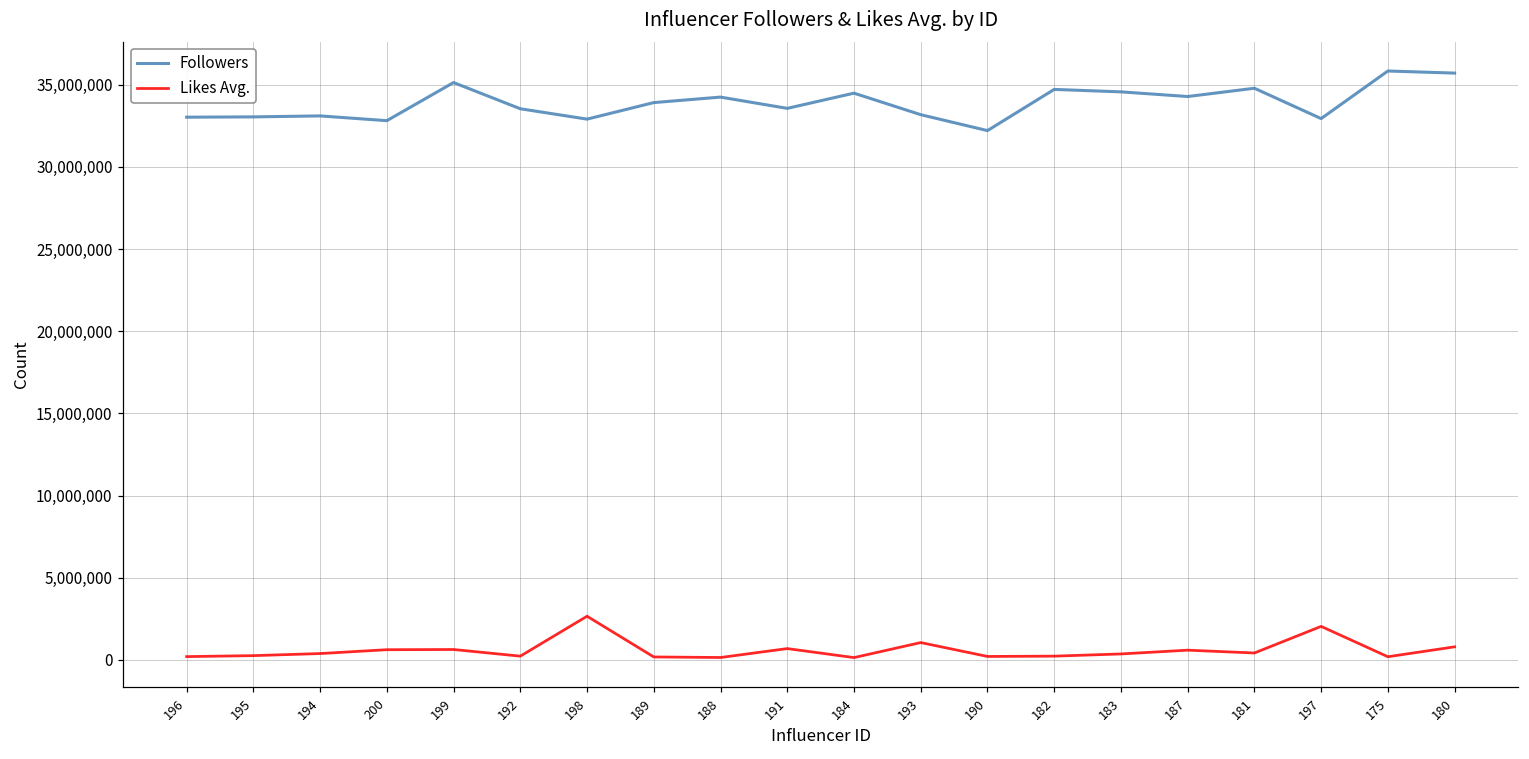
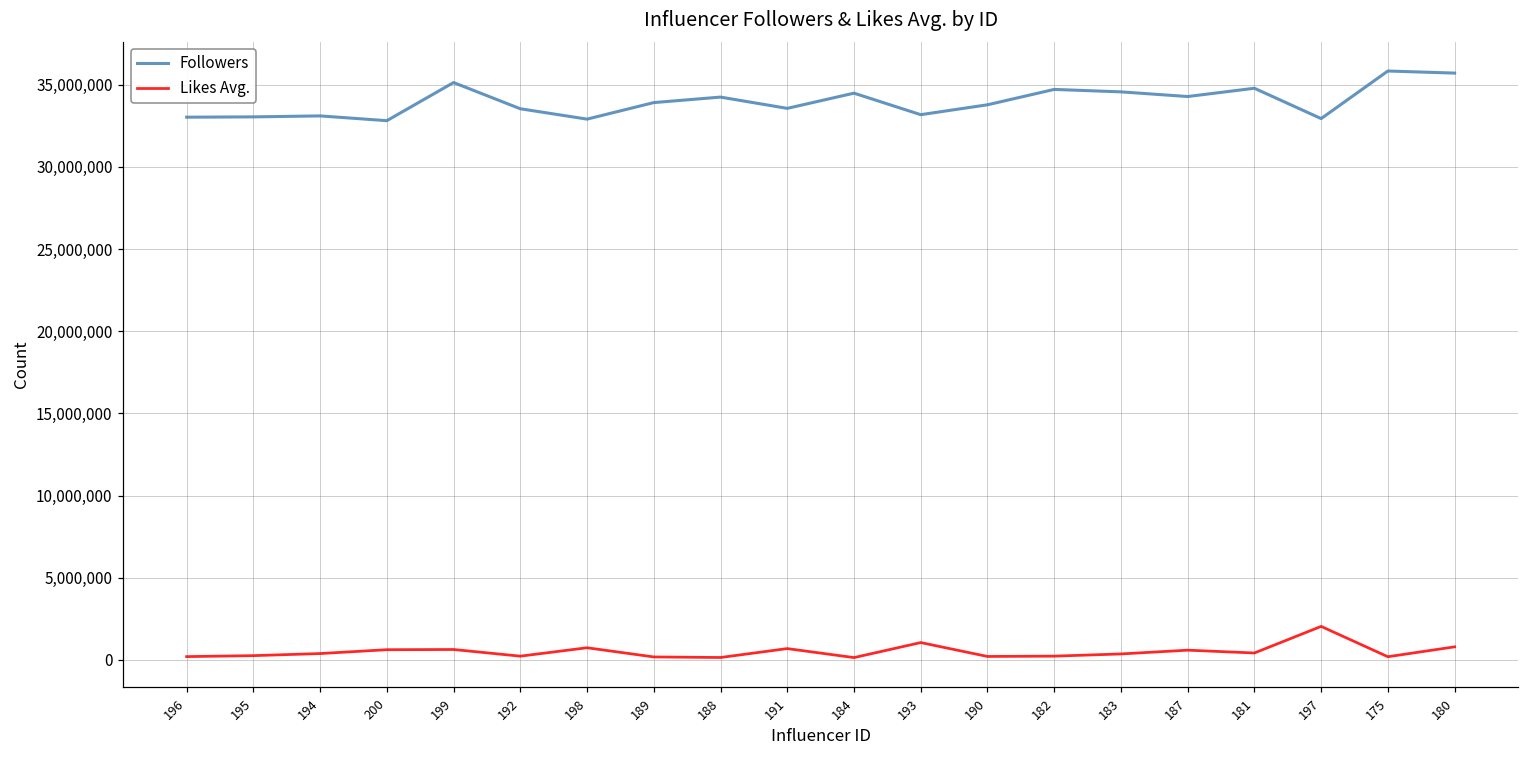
Likes Avg., 198: 2,700,000 -> 700,000
Followers, 190: 32,200,000 -> 33,800,000
